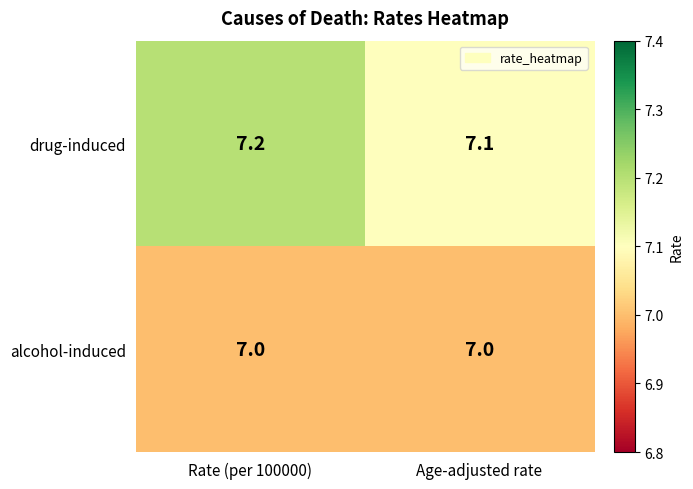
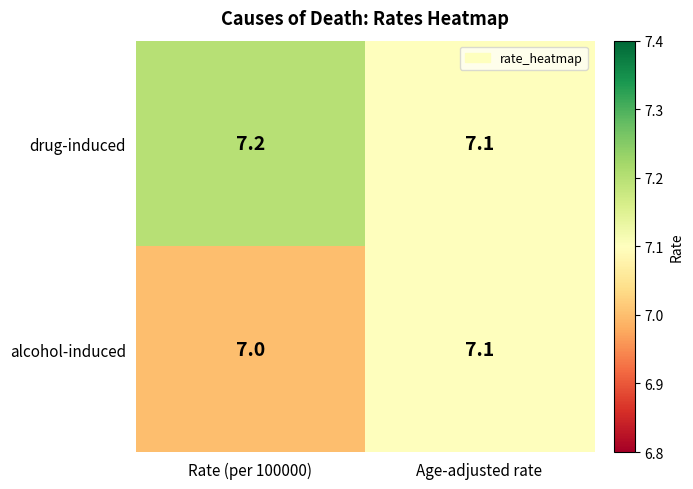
alcohol-induced, Age-adjusted rate: 7.0 -> 7.1
